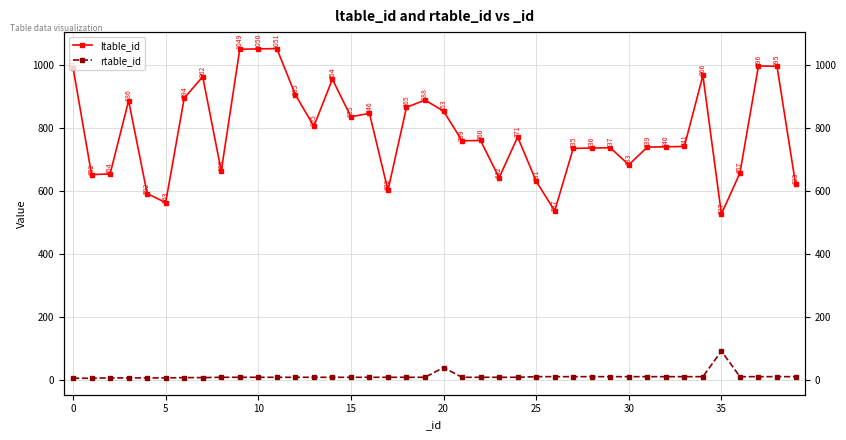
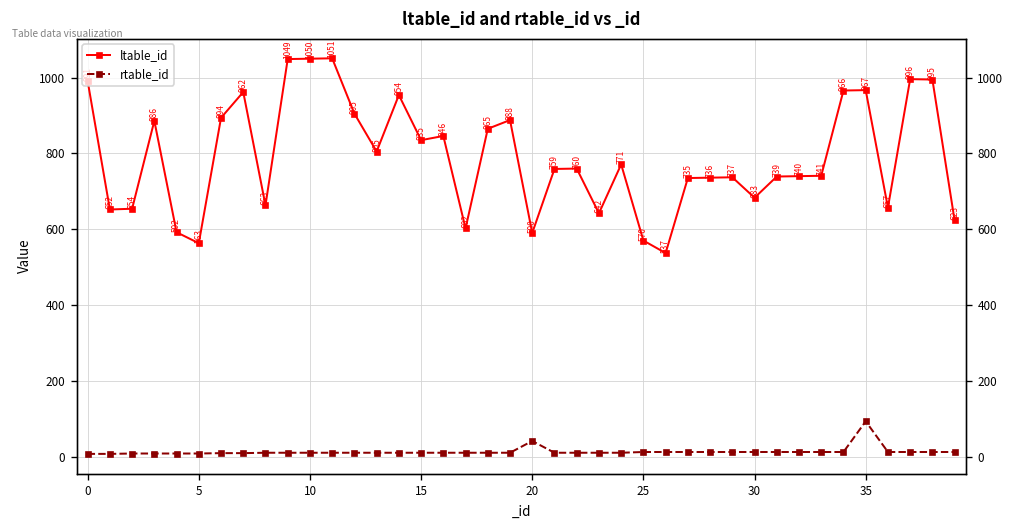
ltable_id, 20: 853 -> 590
ltable_id, 25: 631 -> 570
ltable_id, 35: 527 -> 967
